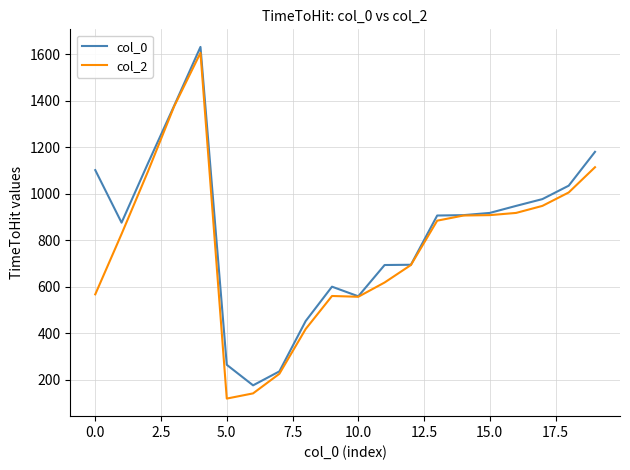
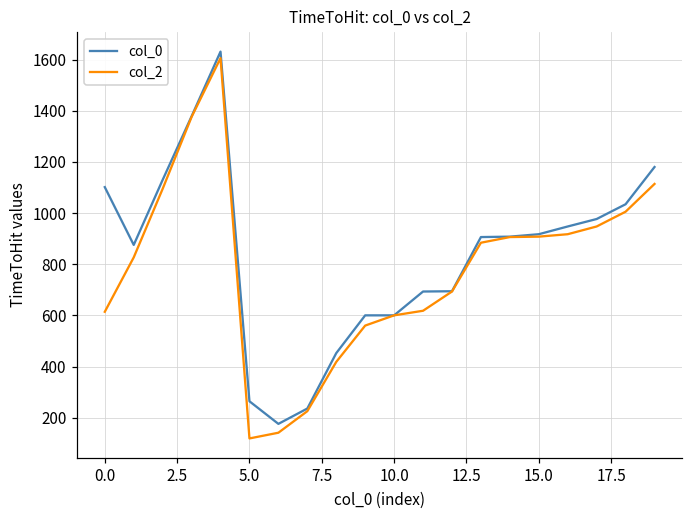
col_2, 0.0: 570 -> 610
col_0, 10.0: 560 -> 600
col_2, 10.0: 560 -> 600
